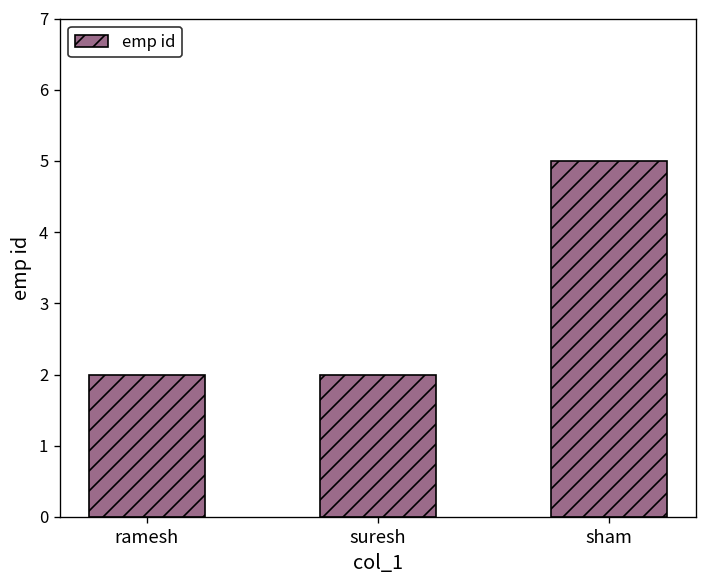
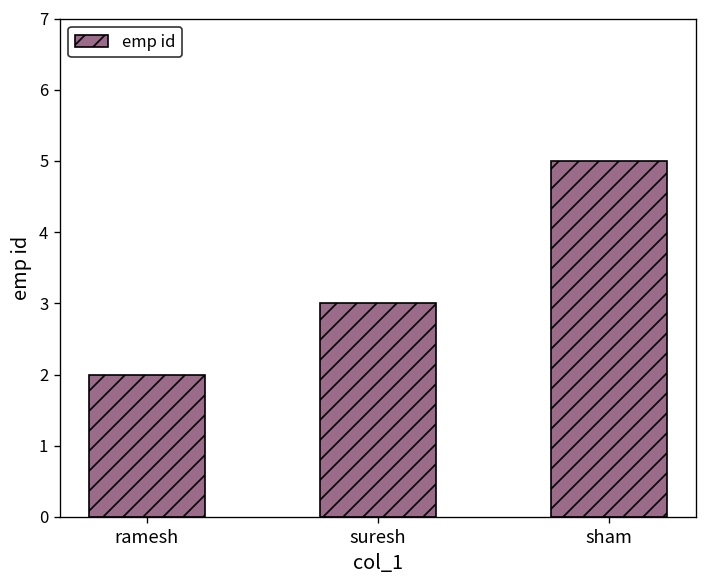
suresh: 2 -> 3
